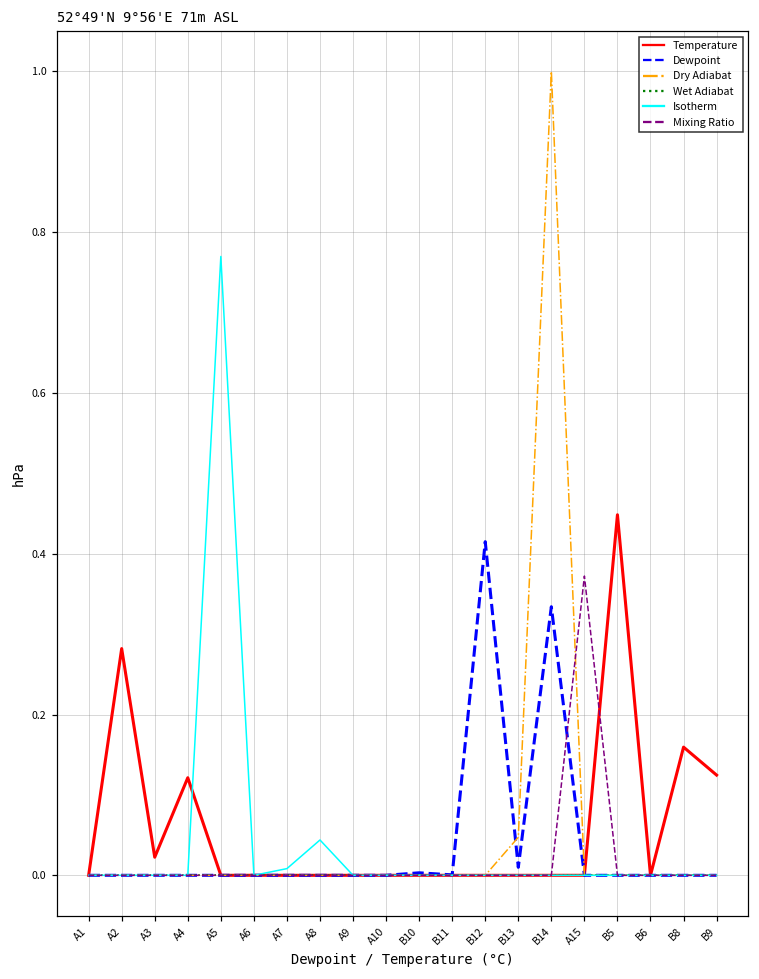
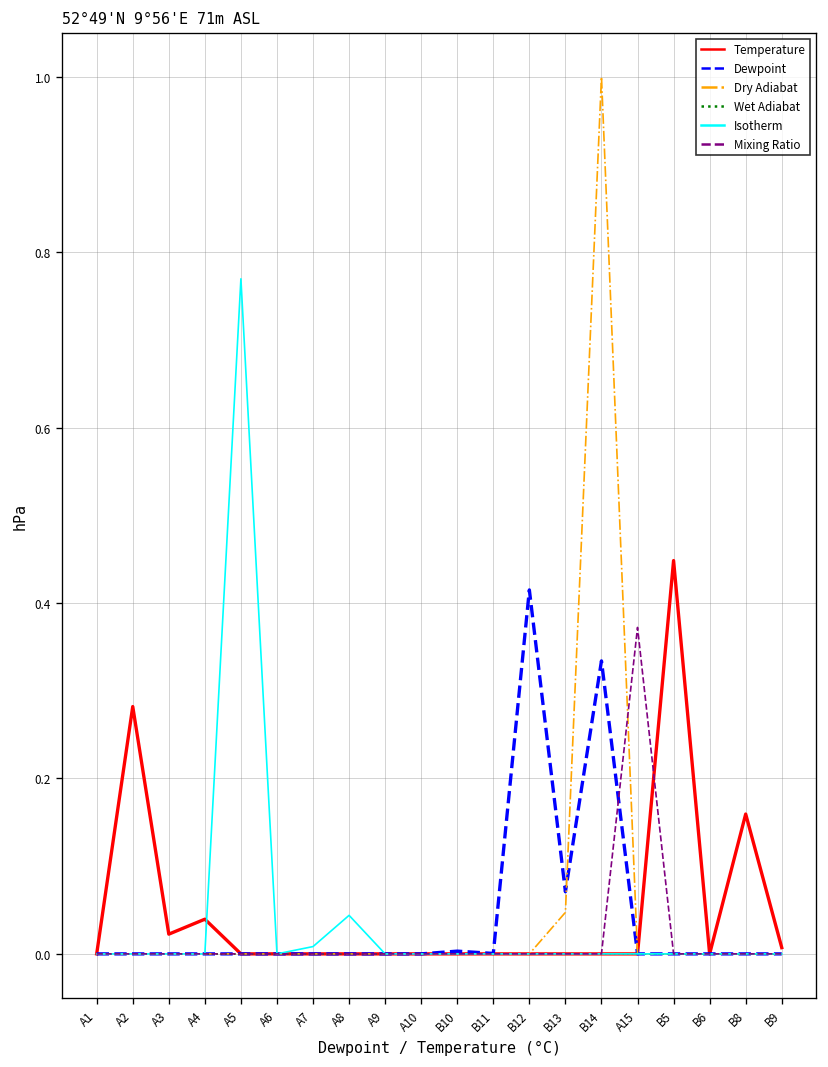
Temperature, A4: 0.12 -> 0.04
Dewpoint, B13: 0.01 -> 0.07
Temperature, B9: 0.12 -> 0.01
